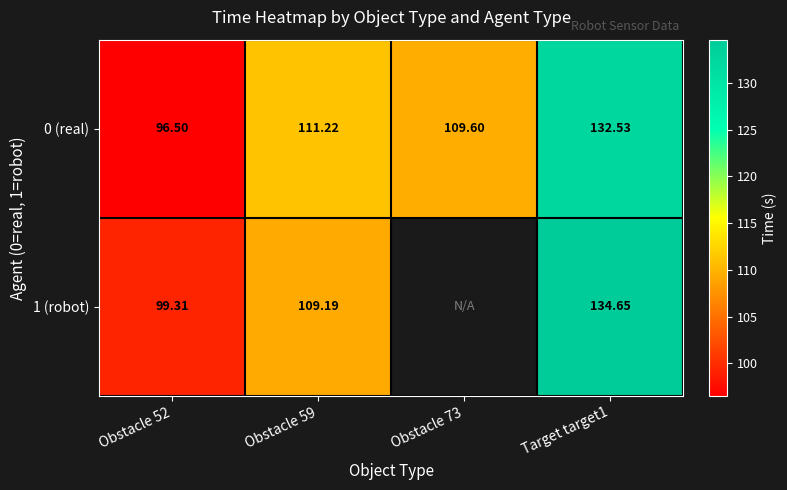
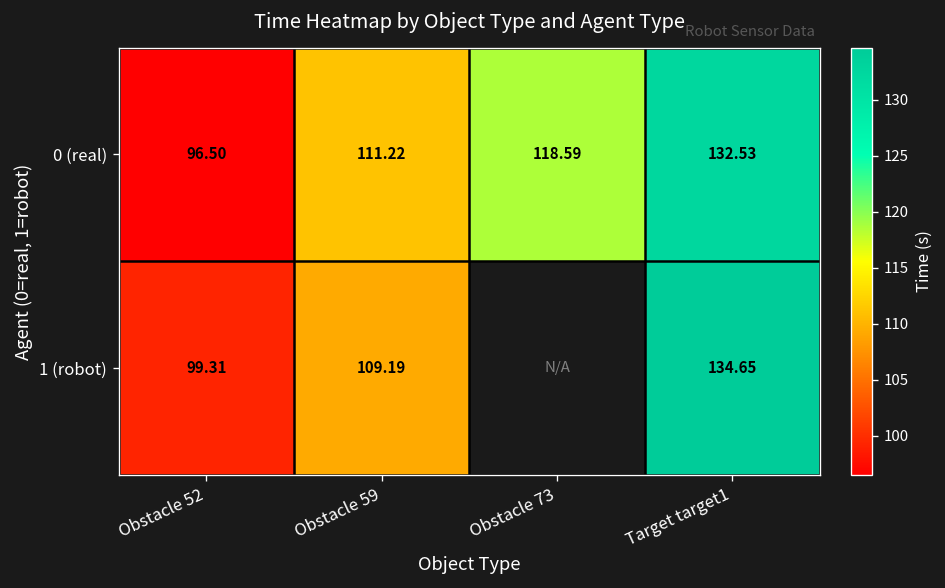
0 (real), Obstacle 73: 109.60 -> 118.59
